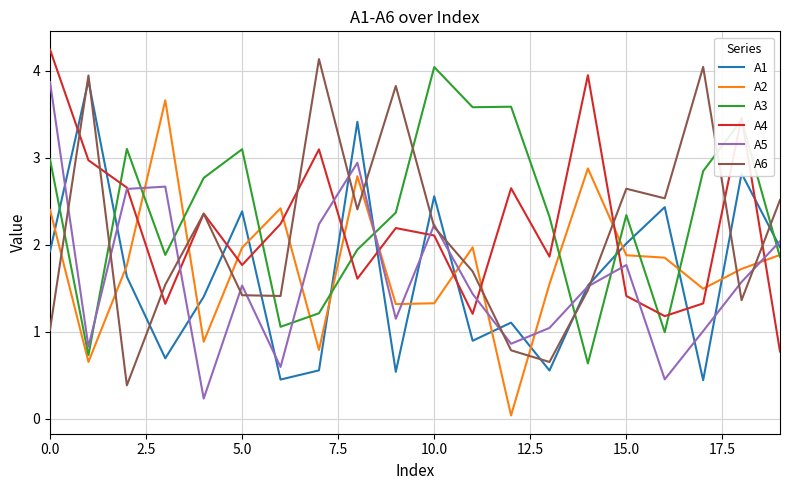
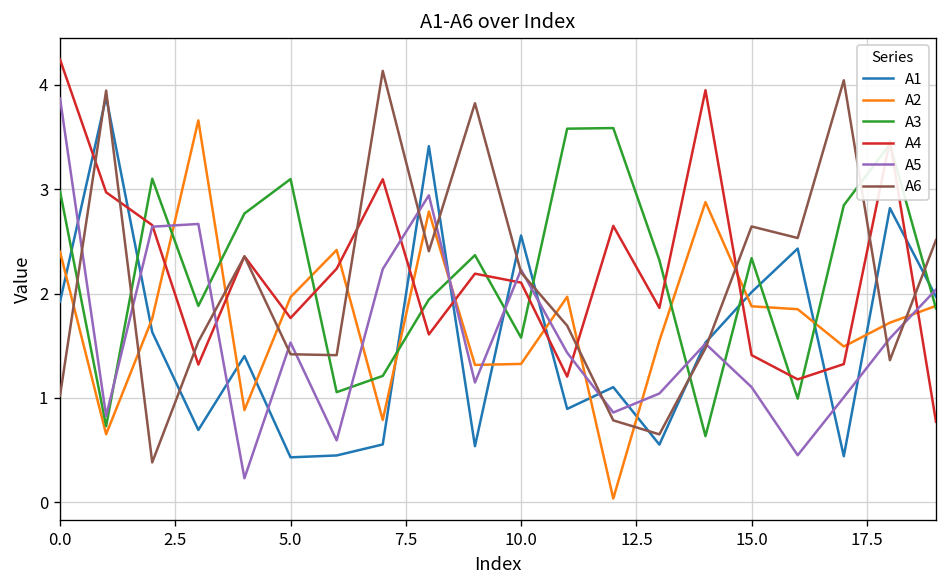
A1, 5.0: 2.4 -> 0.4
A3, 10.0: 4.0 -> 1.6
A5, 15.0: 1.8 -> 1.1
